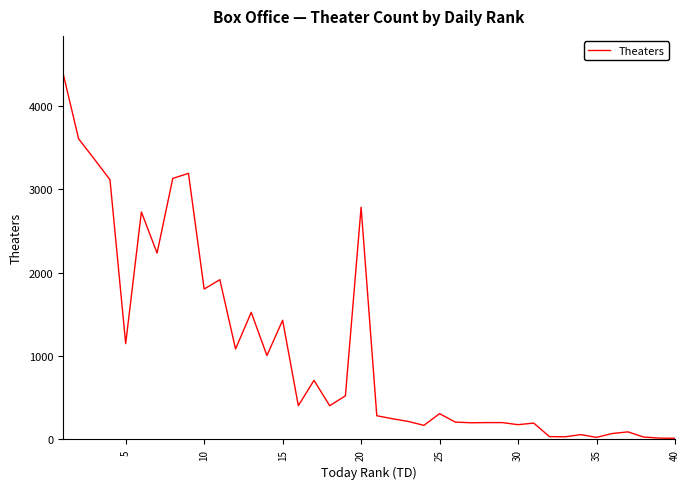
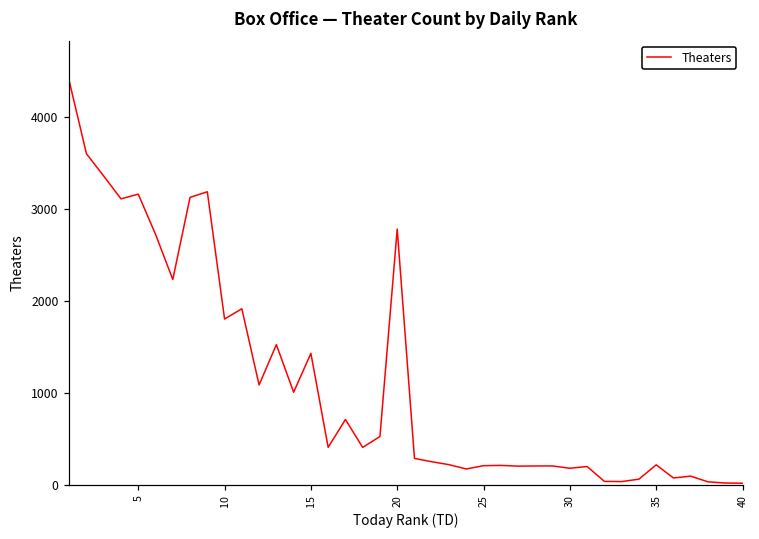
5: 1100 -> 3200
25: 300 -> 200
35: 0 -> 200
